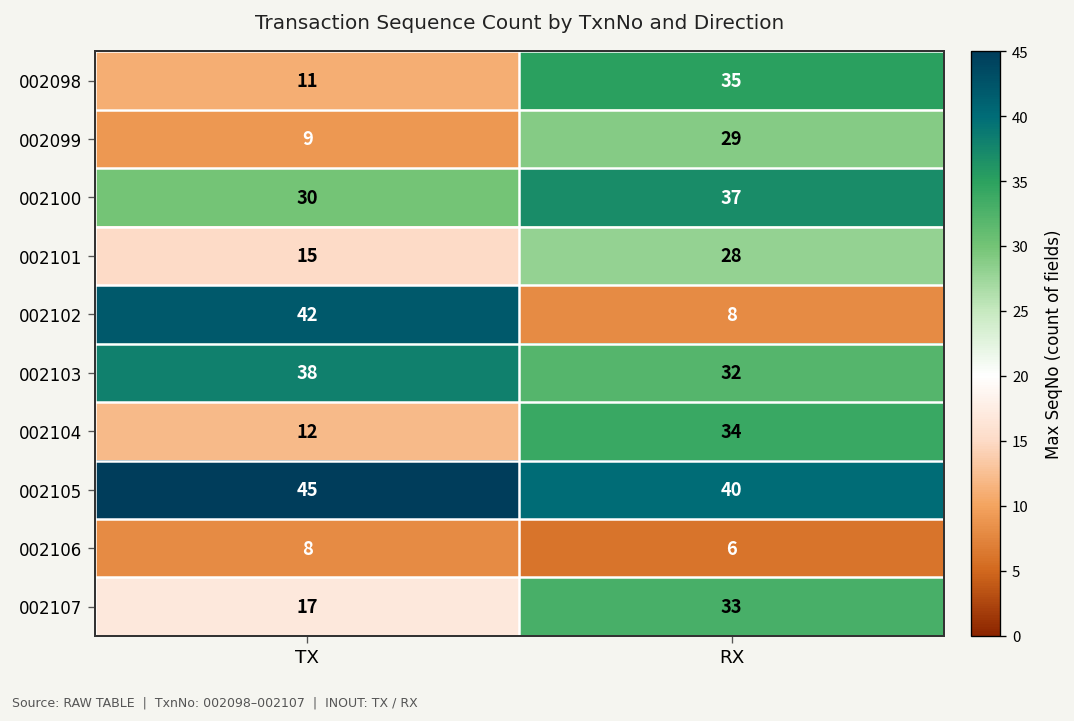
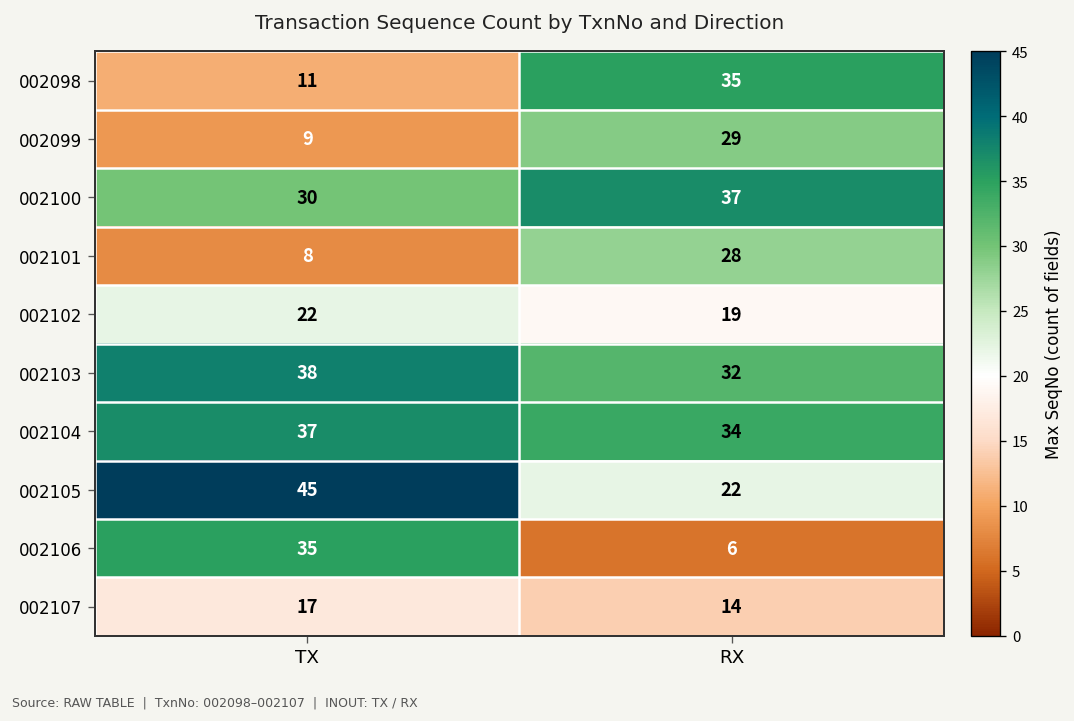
002101, TX: 15 -> 8
002102, TX: 42 -> 22
002102, RX: 8 -> 19
002104, TX: 12 -> 37
002105, RX: 40 -> 22
002106, TX: 8 -> 35
002107, RX: 33 -> 14
